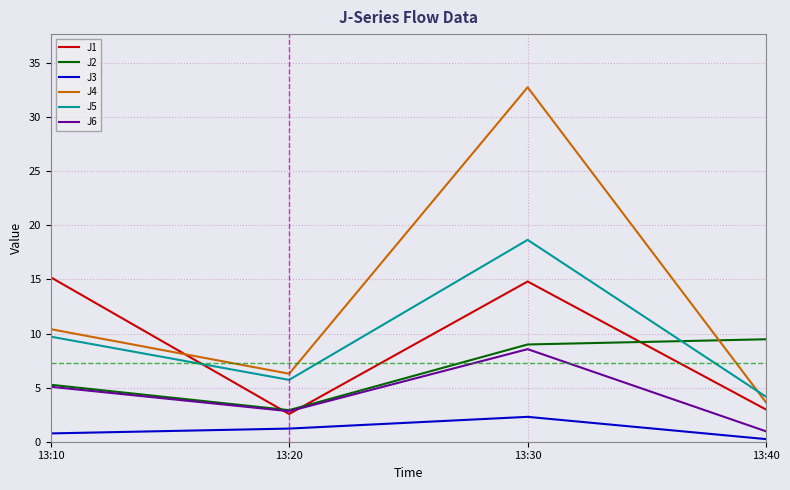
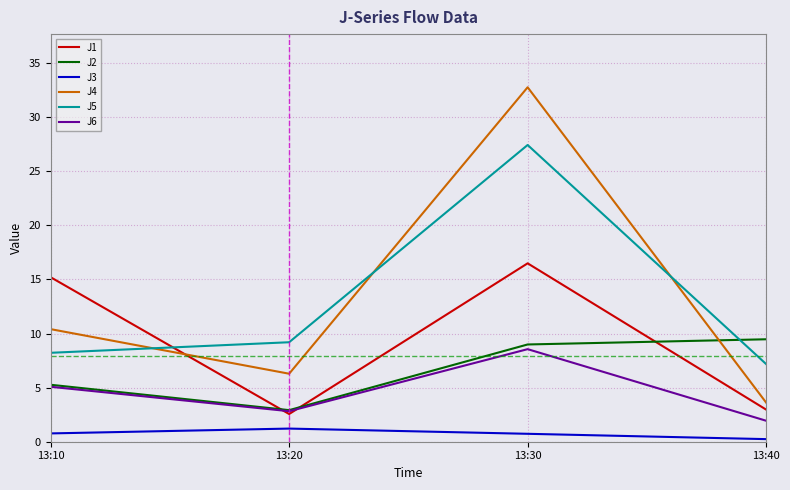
J5, 13:10: 9.7 -> 8.2
J5, 13:20: 5.7 -> 9.2
J1, 13:30: 14.8 -> 16.5
J3, 13:30: 2.3 -> 0.7
J5, 13:30: 18.7 -> 27.4
J5, 13:40: 4.2 -> 7.2
J6, 13:40: 1.0 -> 1.9
